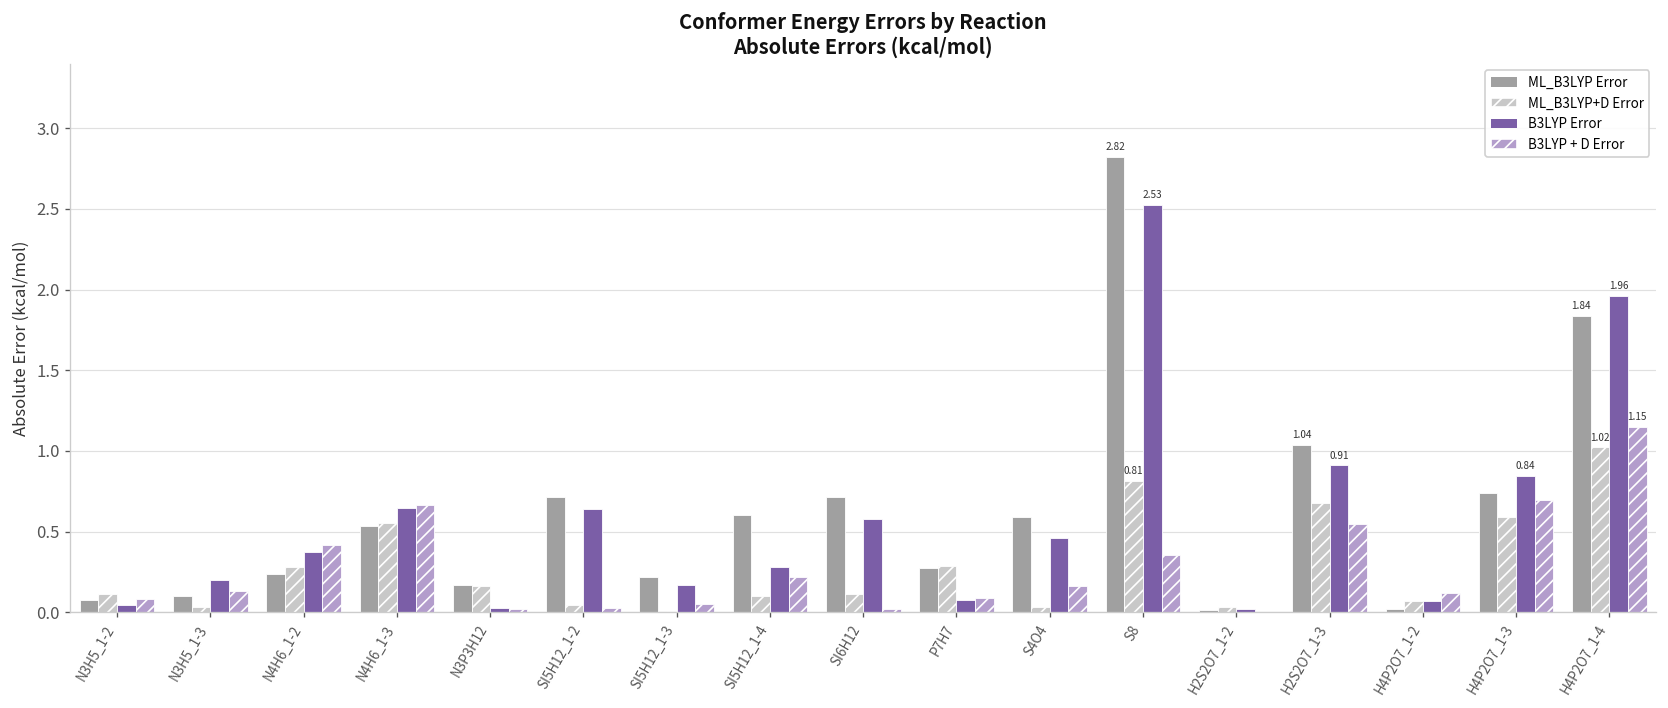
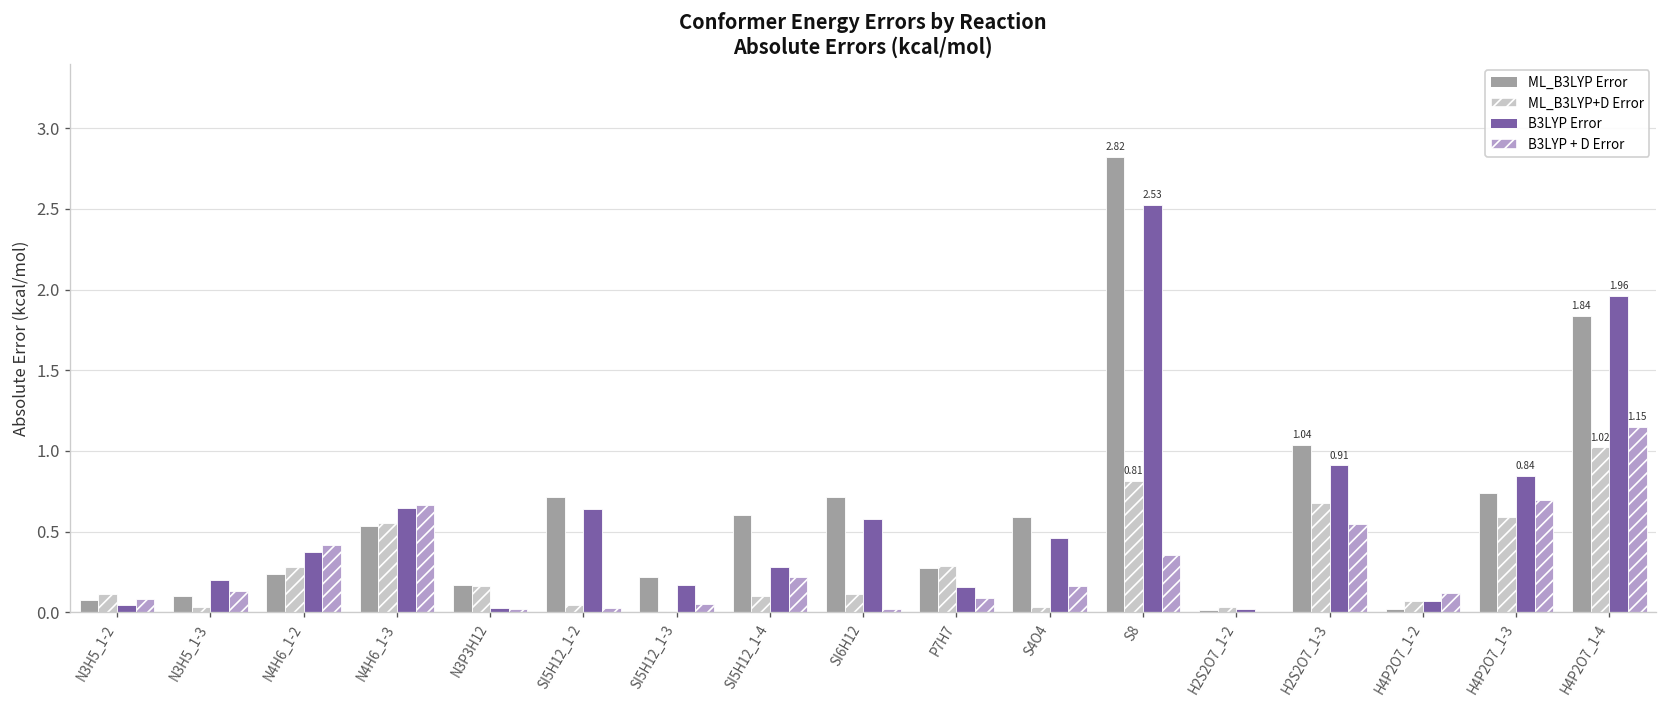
B3LYP Error, P7H7: 0.08 -> 0.16
